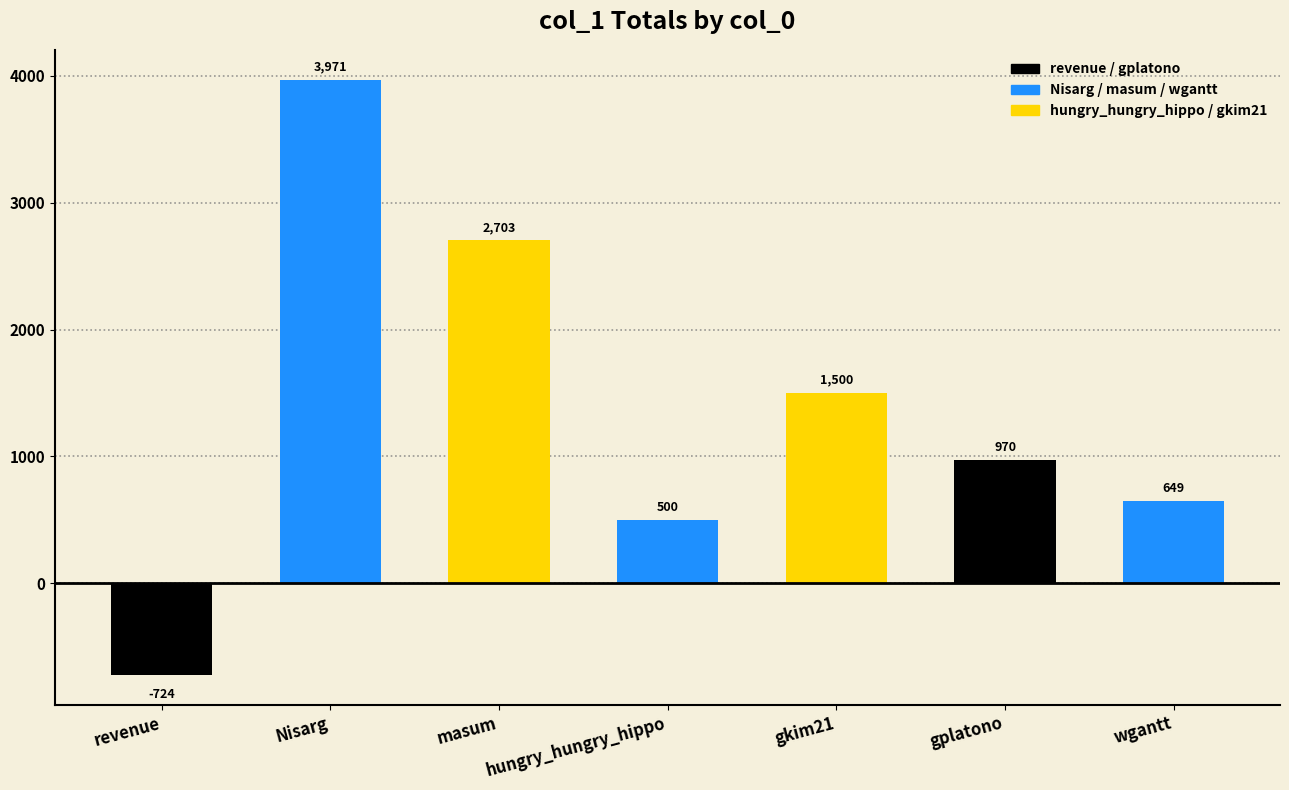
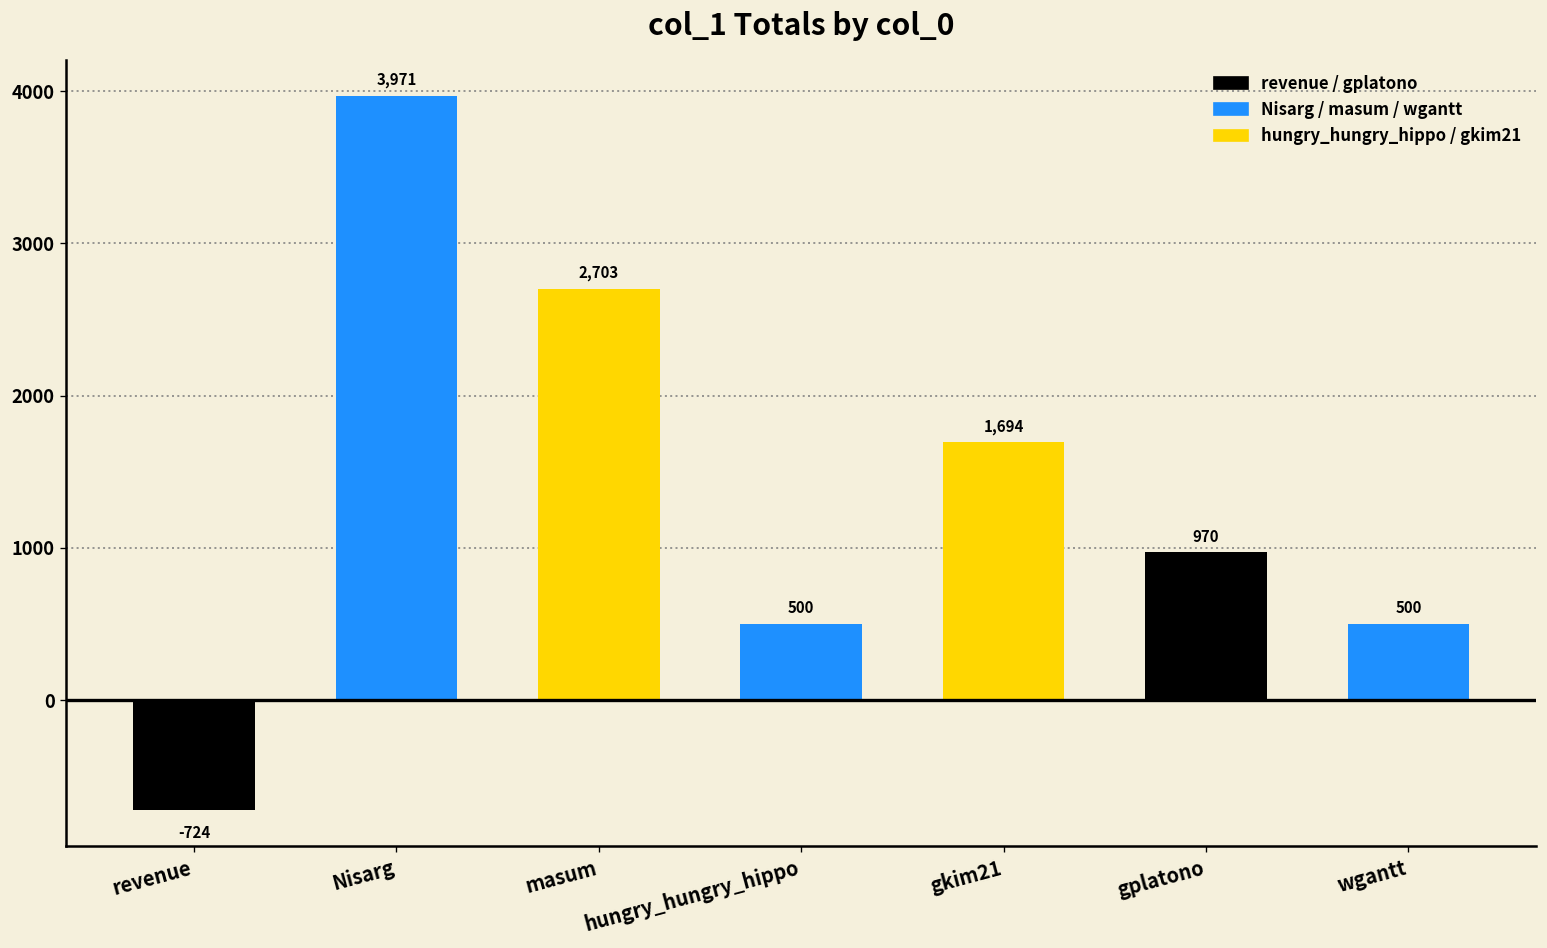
gkim21: 1,500 -> 1,694
wgantt: 649 -> 500
